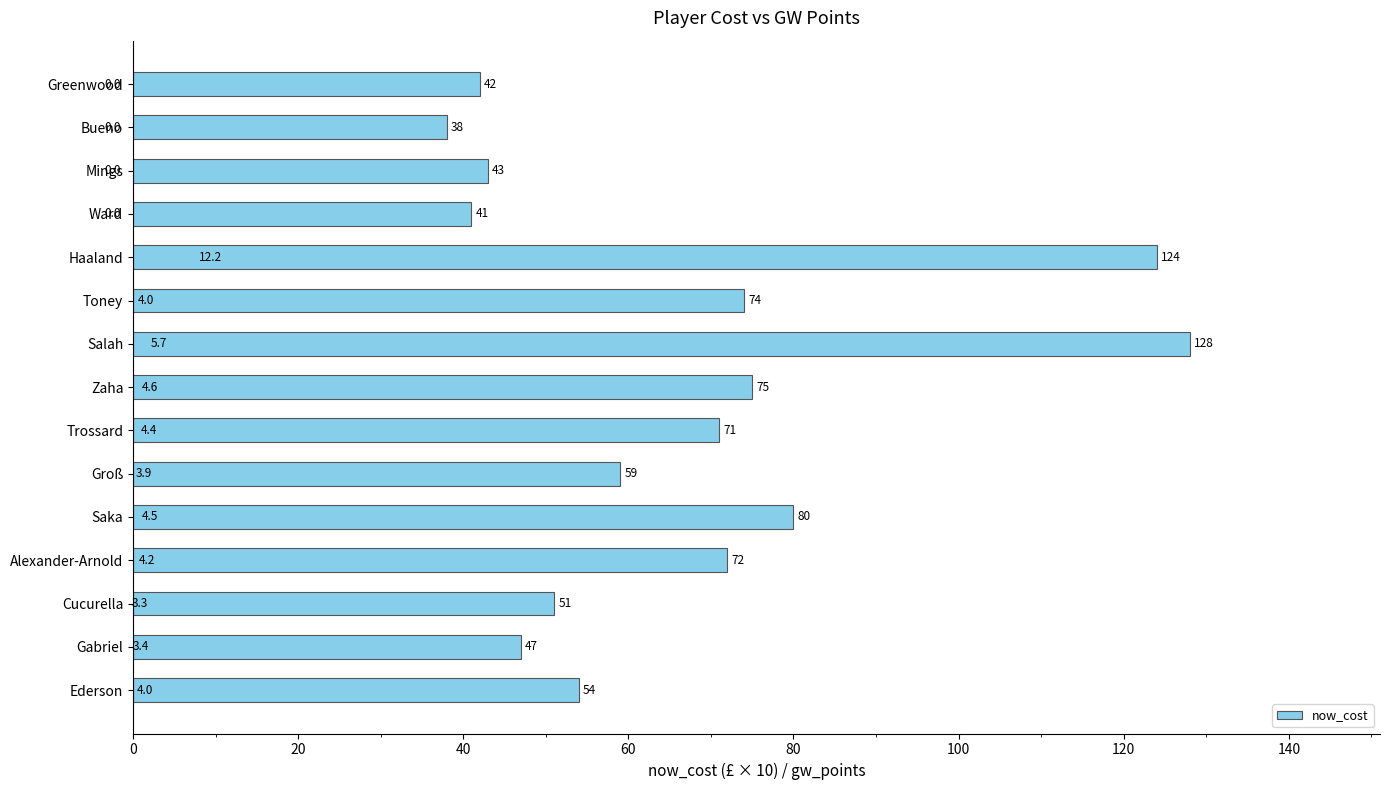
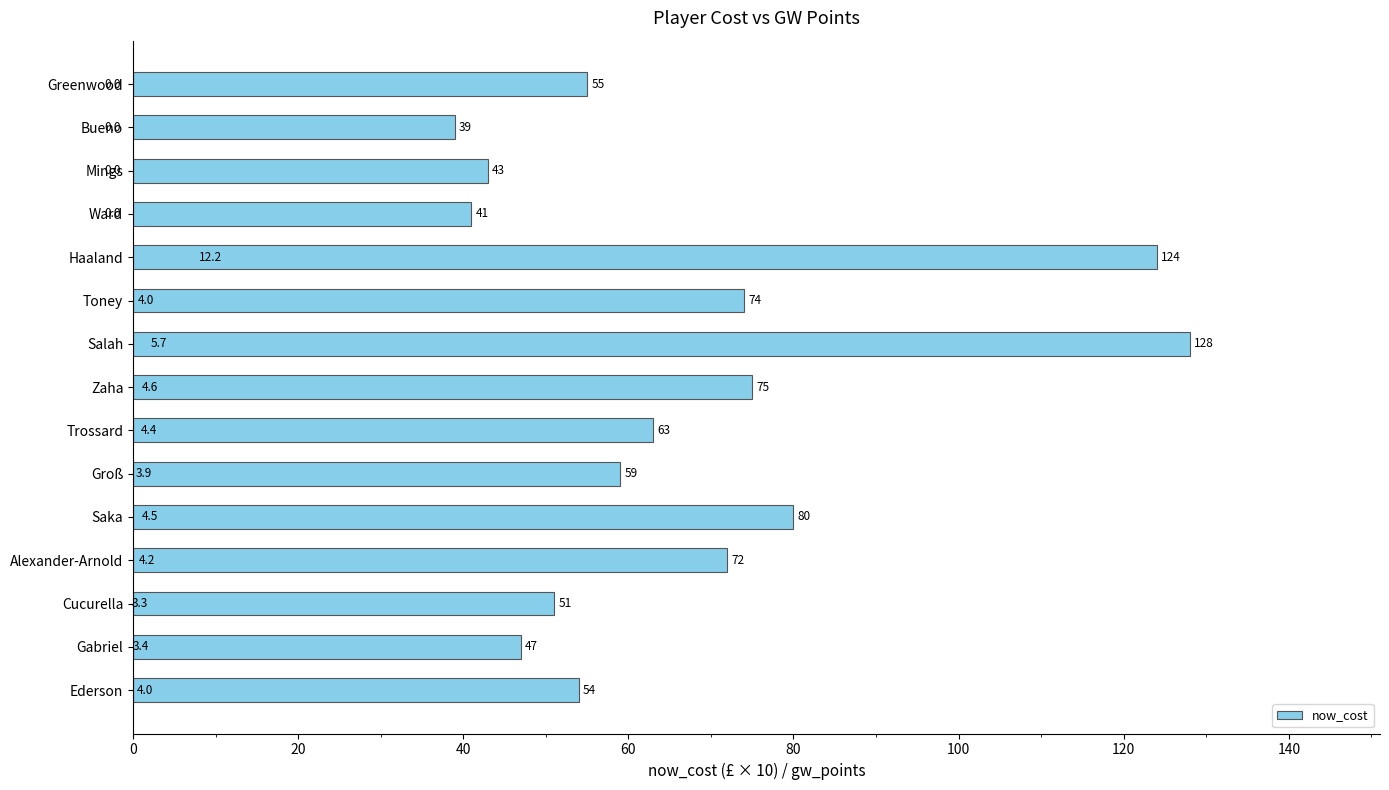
Greenwood: 42 -> 55
Bueno: 38 -> 39
Trossard: 71 -> 63
